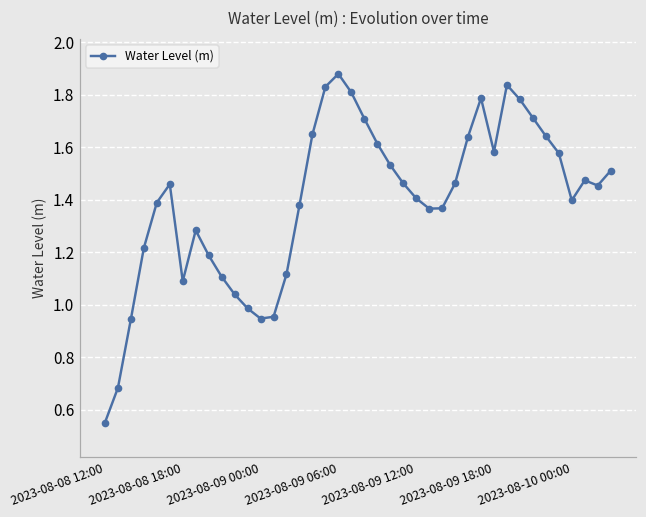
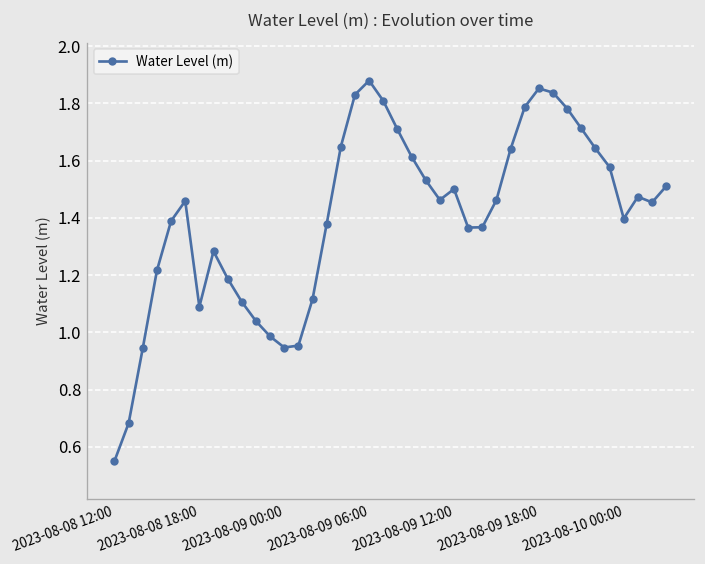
2023-08-09 12:00: 1.41 -> 1.50
2023-08-09 18:00: 1.58 -> 1.85
